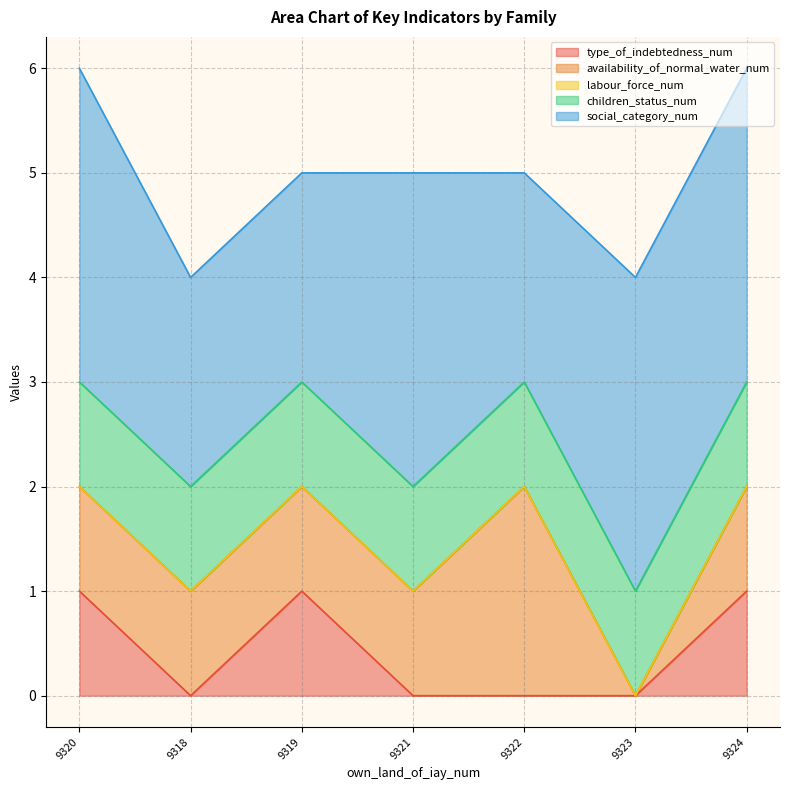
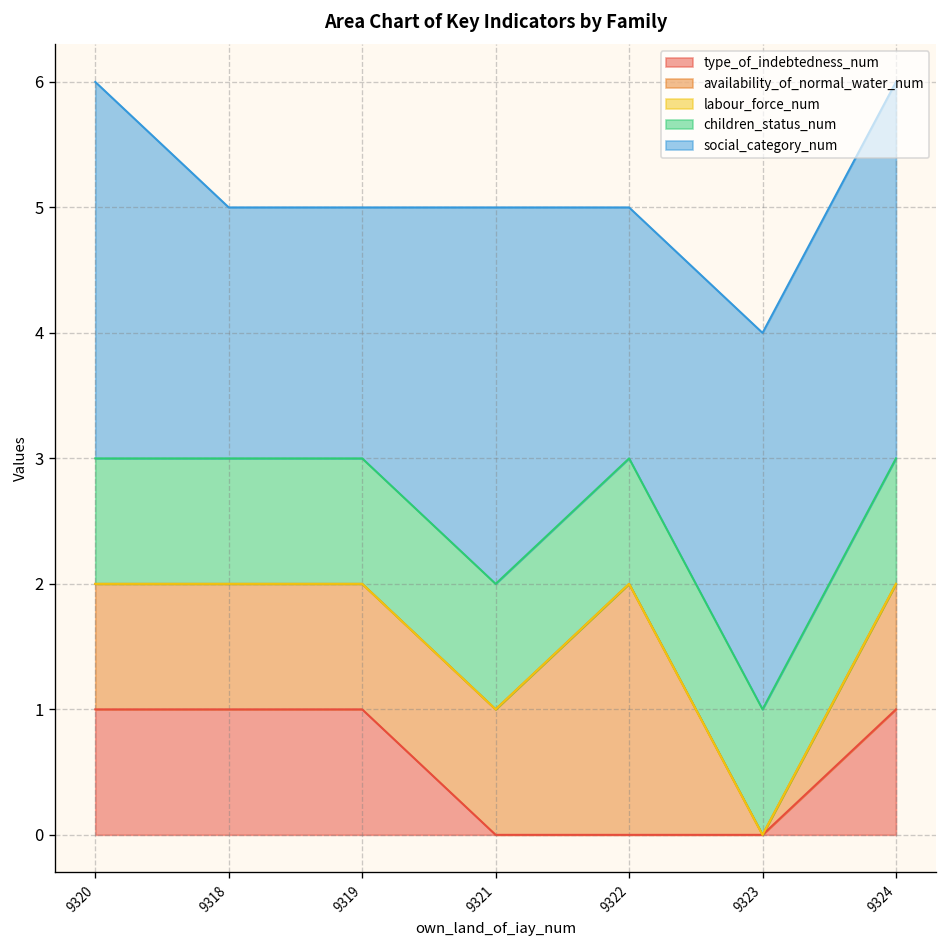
type_of_indebtedness_num, 9318: 0 -> 1
